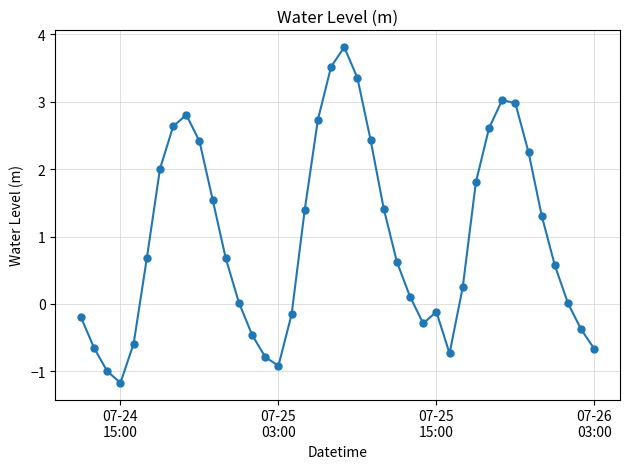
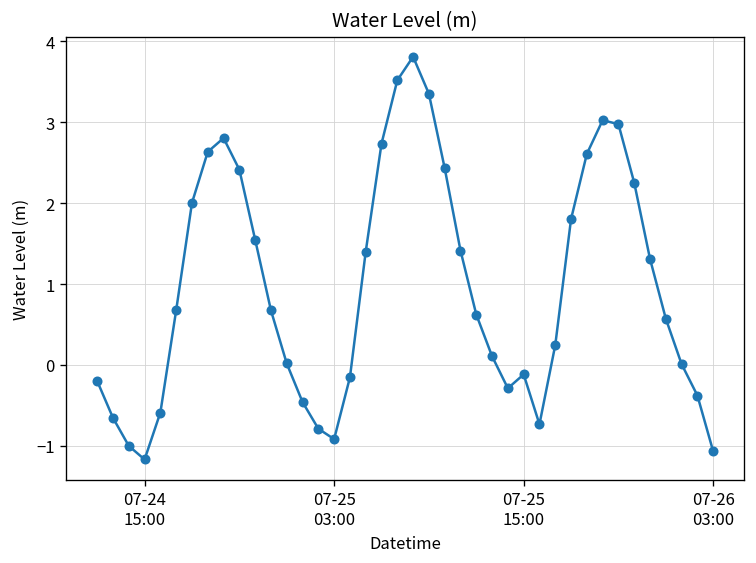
07-26 03:00: -0.7 -> -1.1
